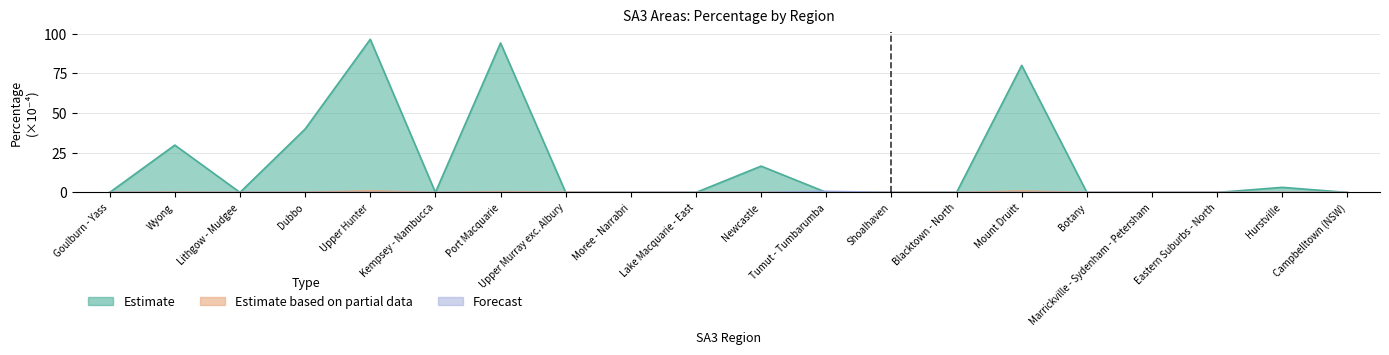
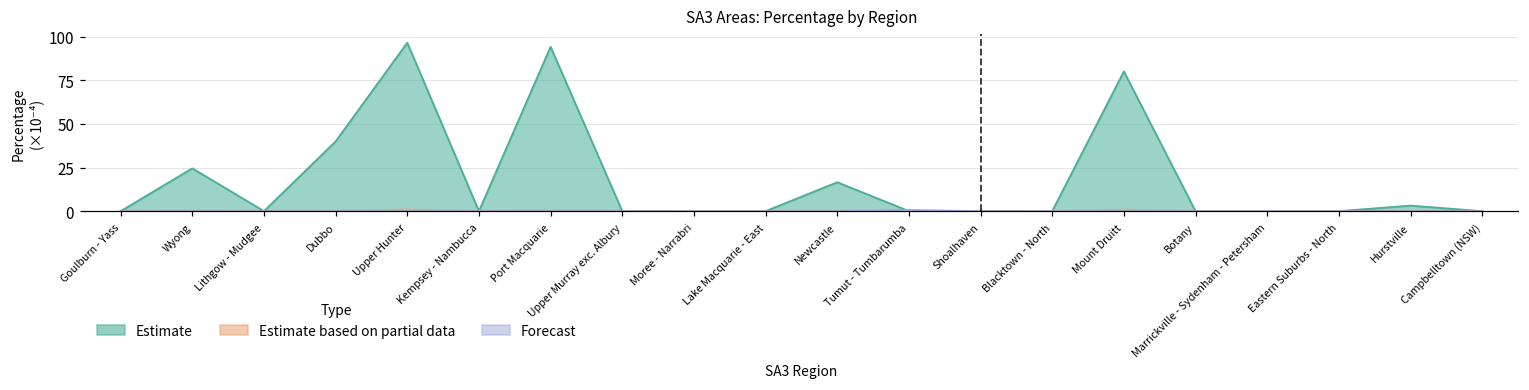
Estimate, Wyong: 30 -> 25
